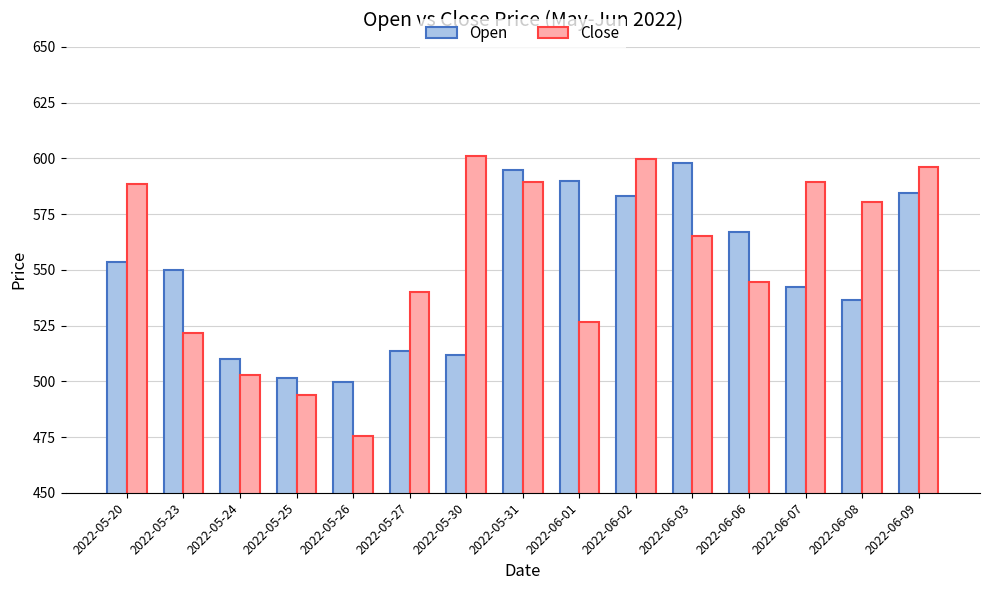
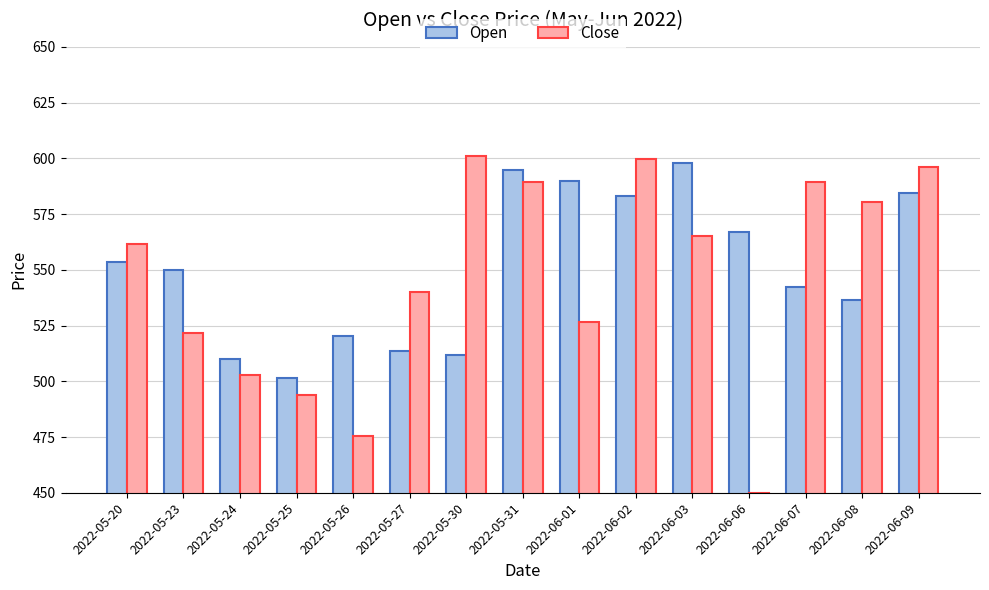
Close, 2022-05-20: 588 -> 562
Open, 2022-05-26: 500 -> 521
Close, 2022-06-06: 544 -> 450
